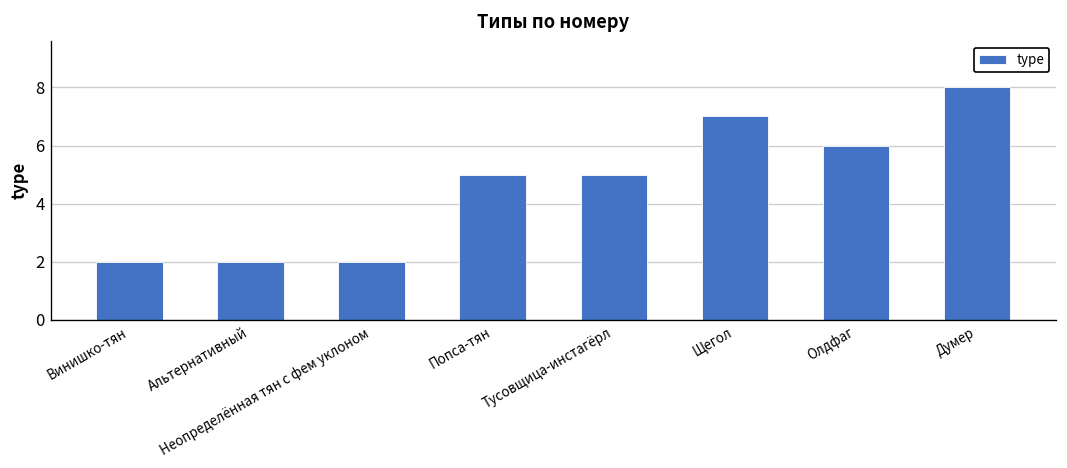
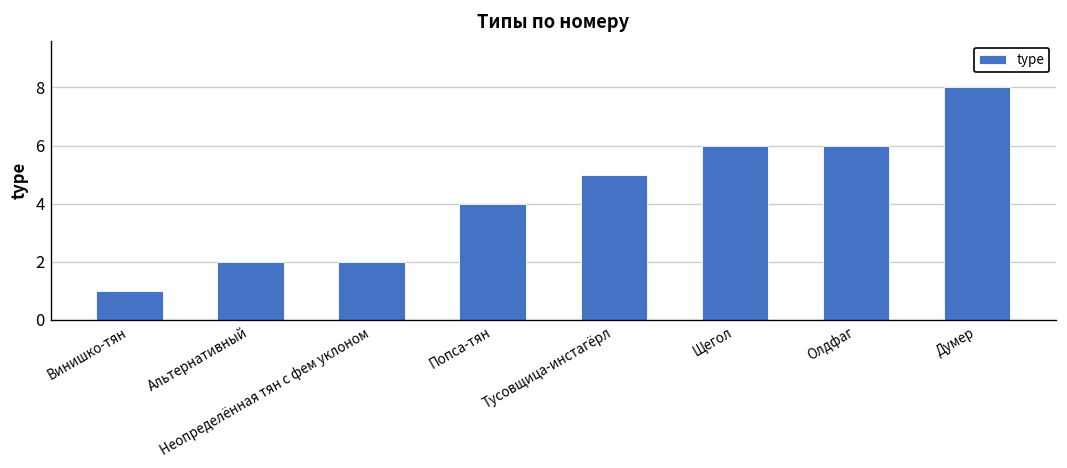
Винишко-тян: 2 -> 1
Попса-тян: 5 -> 4
Щегол: 7 -> 6
